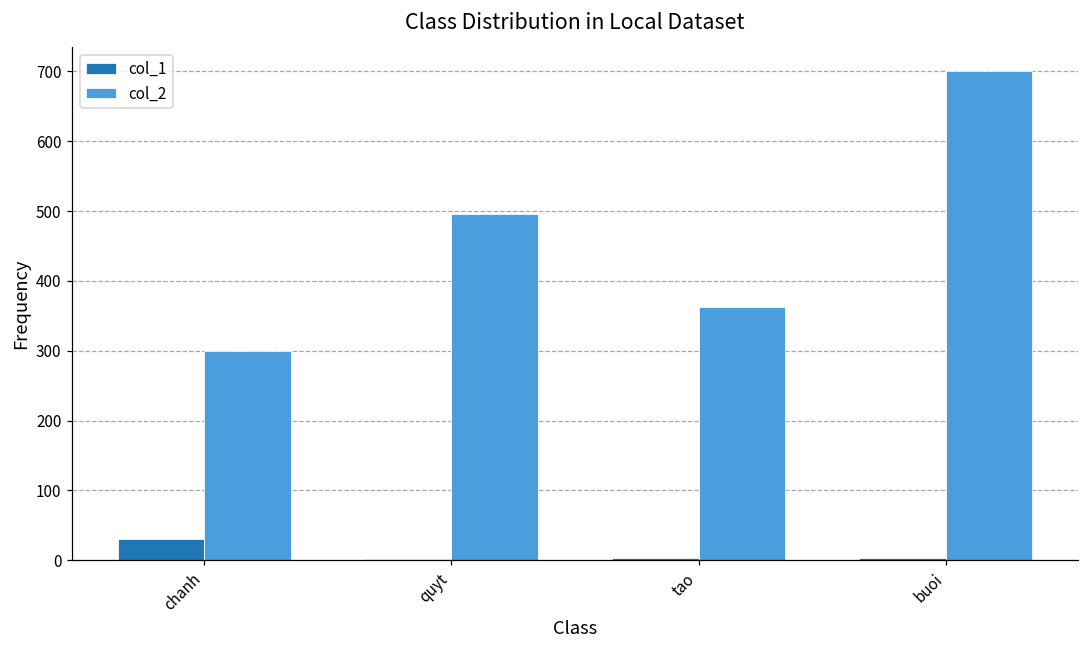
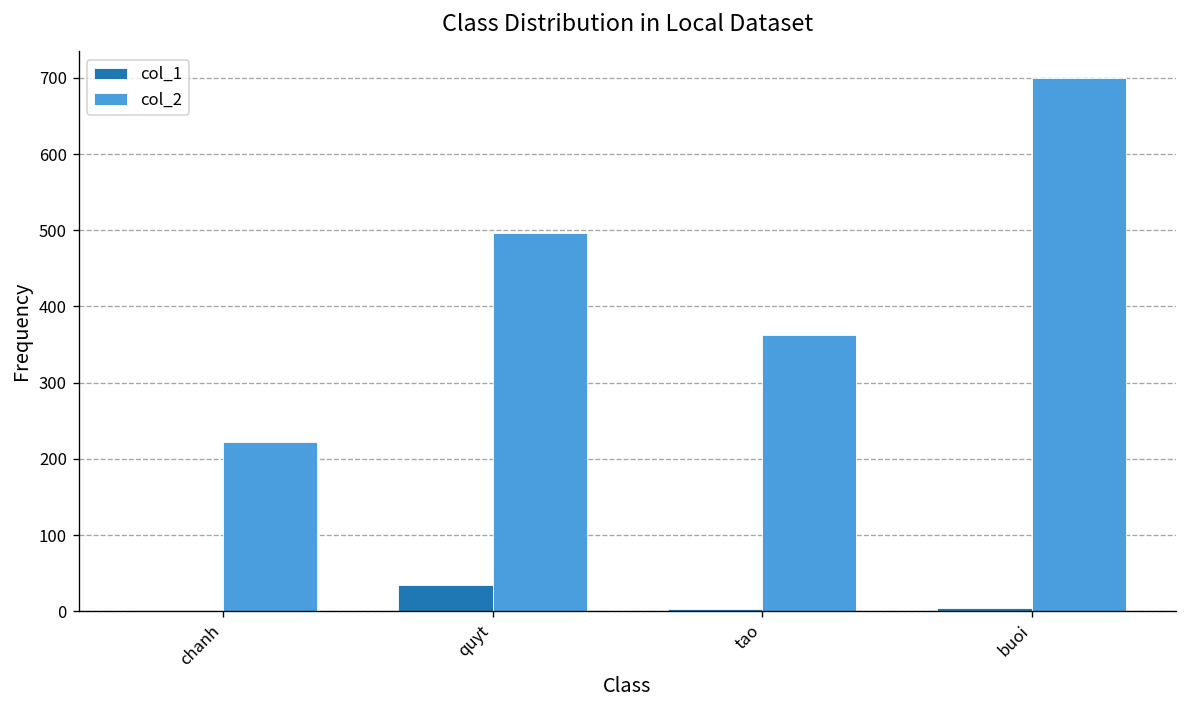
col_1, chanh: 30 -> 0
col_2, chanh: 300 -> 220
col_1, quyt: 0 -> 30
